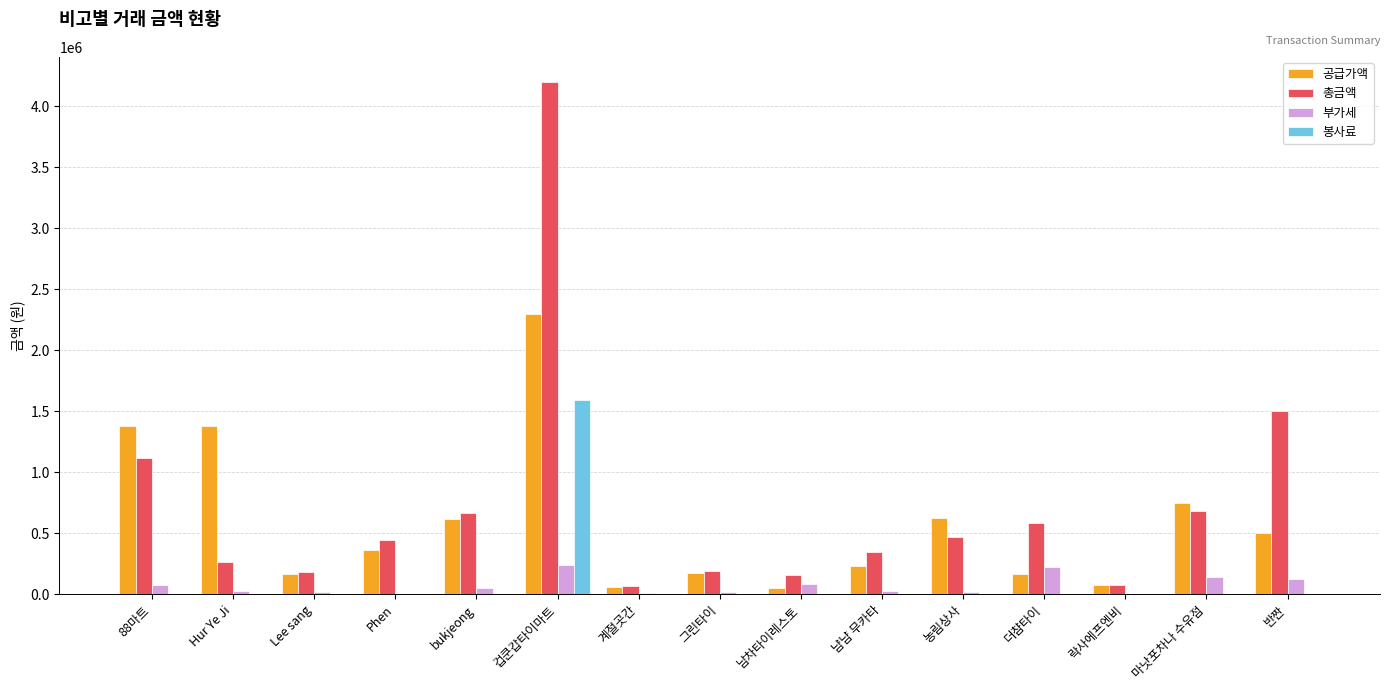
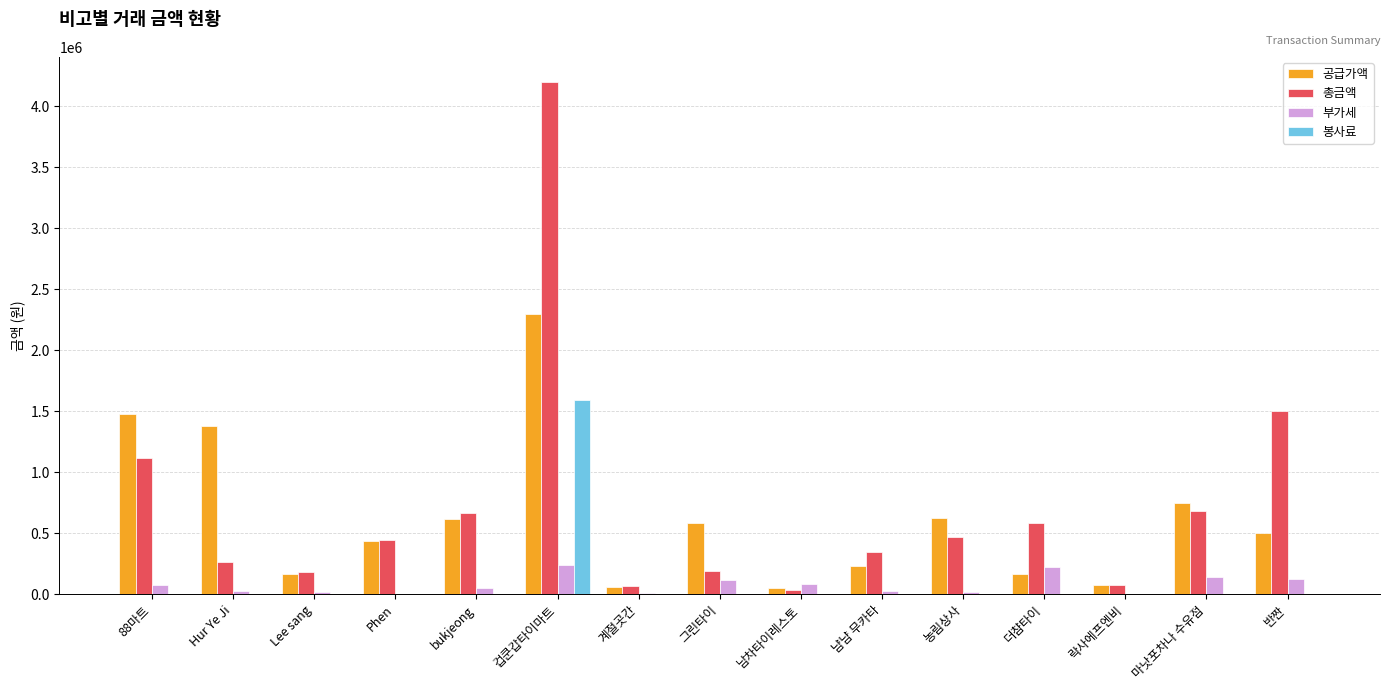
공급가액, 88마트: 1380000 -> 1470000
공급가액, Phen: 360000 -> 440000
공급가액, 그린타이: 170000 -> 580000
부가세, 그린타이: 20000 -> 120000
총금액, 남차타이레스토: 160000 -> 30000
